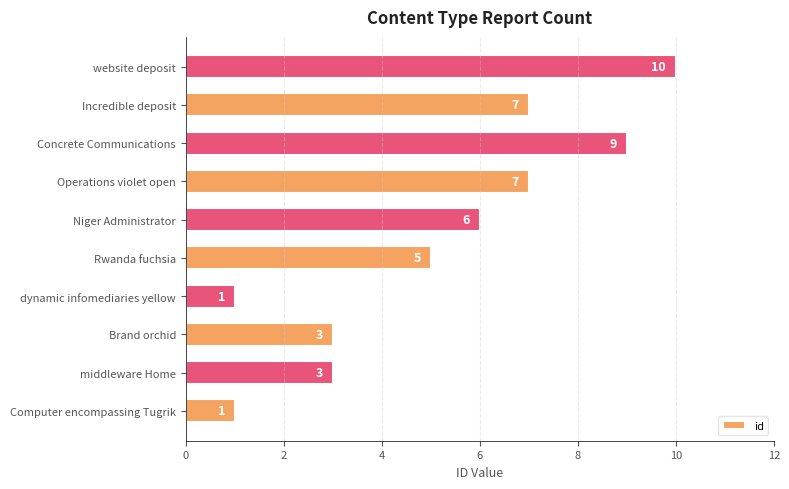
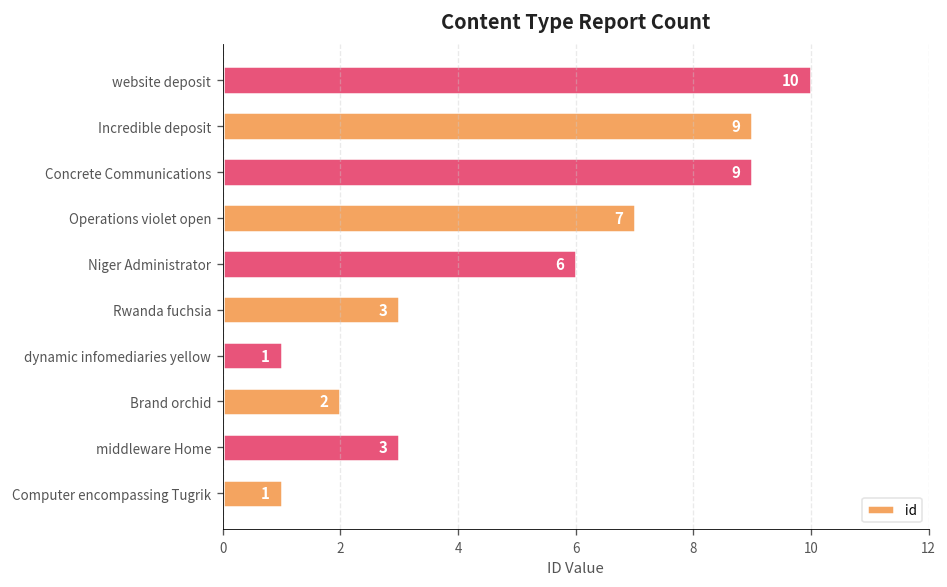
Incredible deposit: 7 -> 9
Rwanda fuchsia: 5 -> 3
Brand orchid: 3 -> 2
